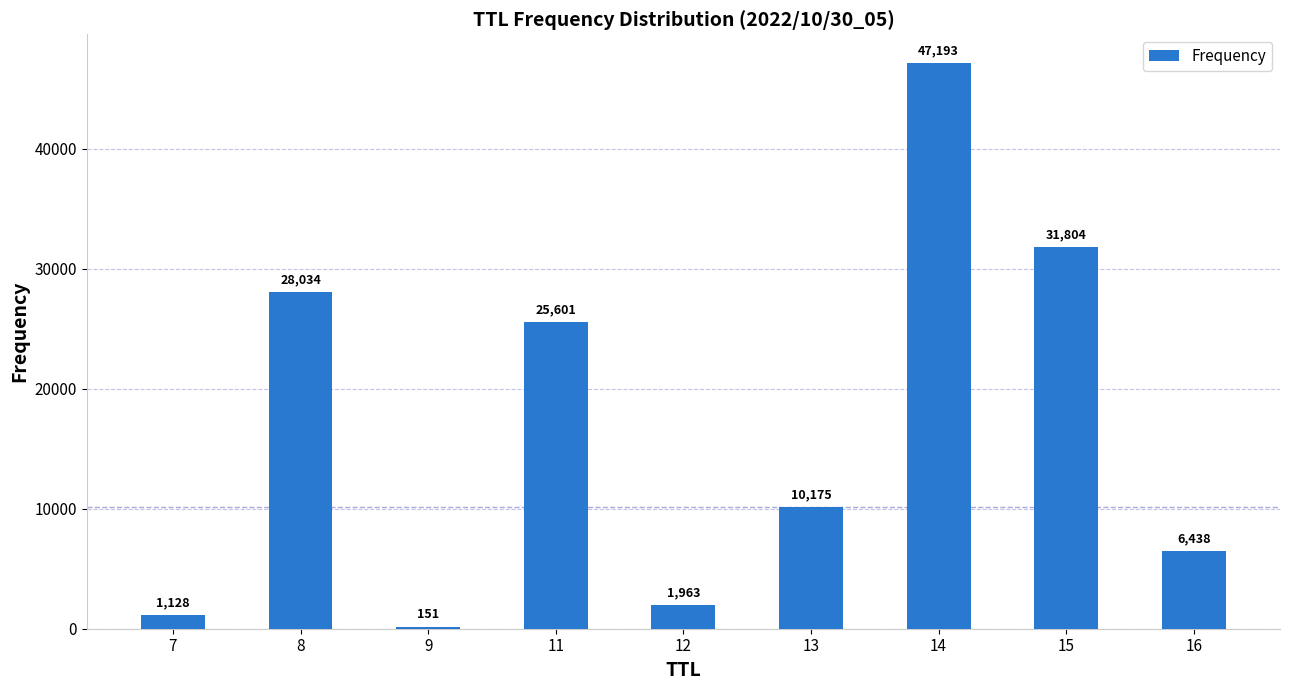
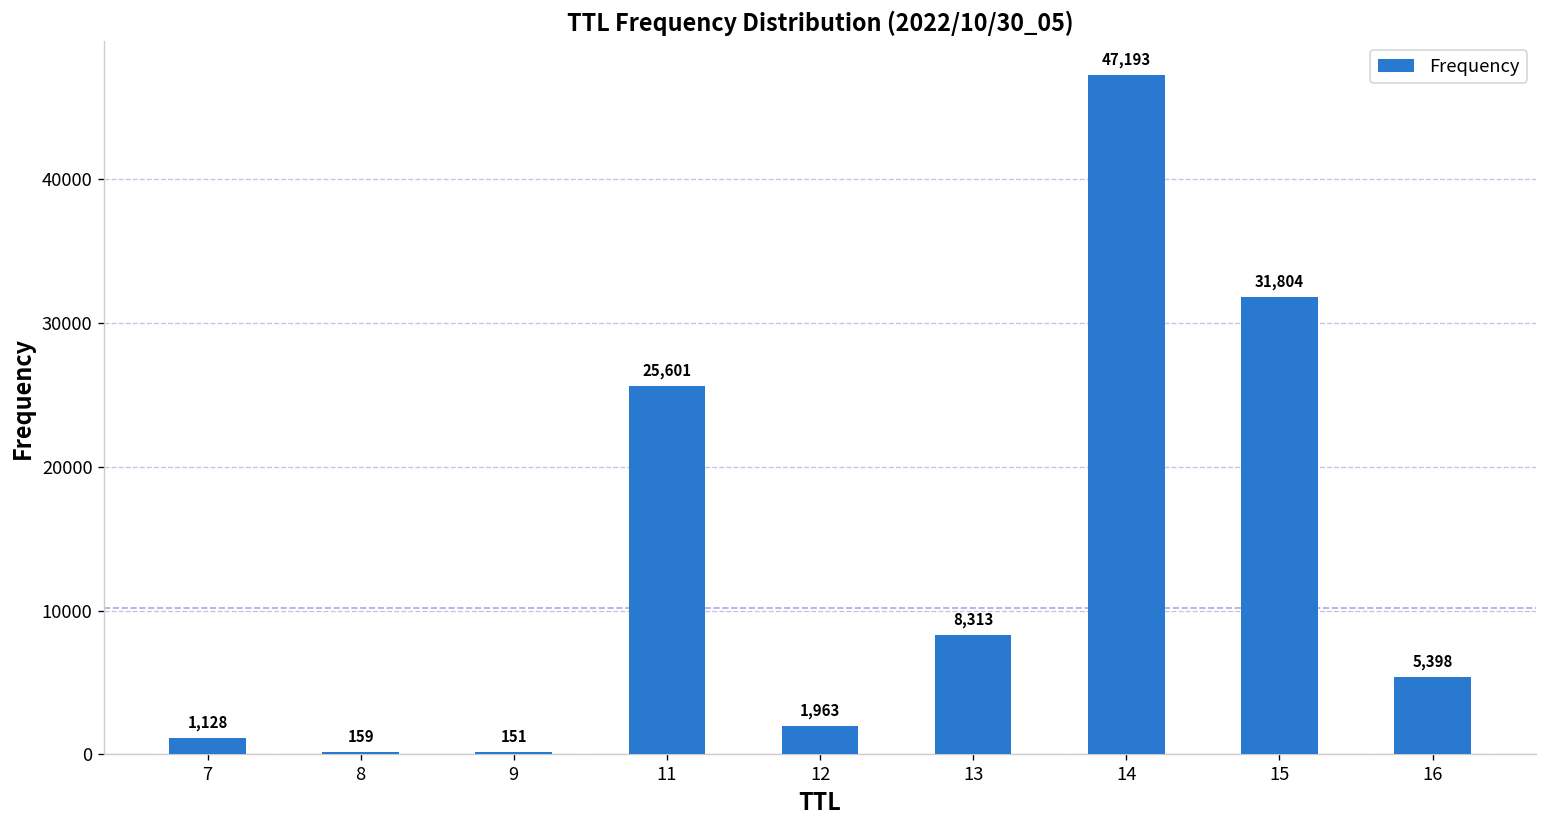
8: 28,034 -> 159
13: 10,175 -> 8,313
16: 6,438 -> 5,398
